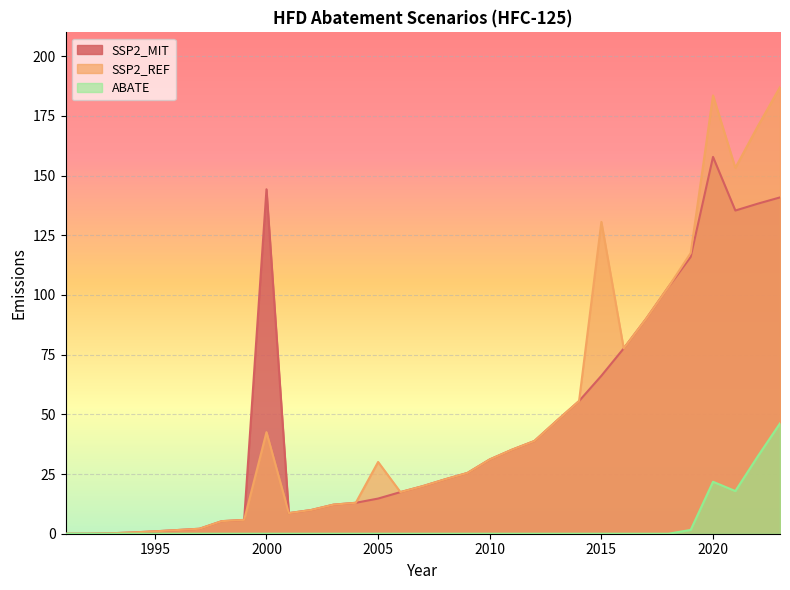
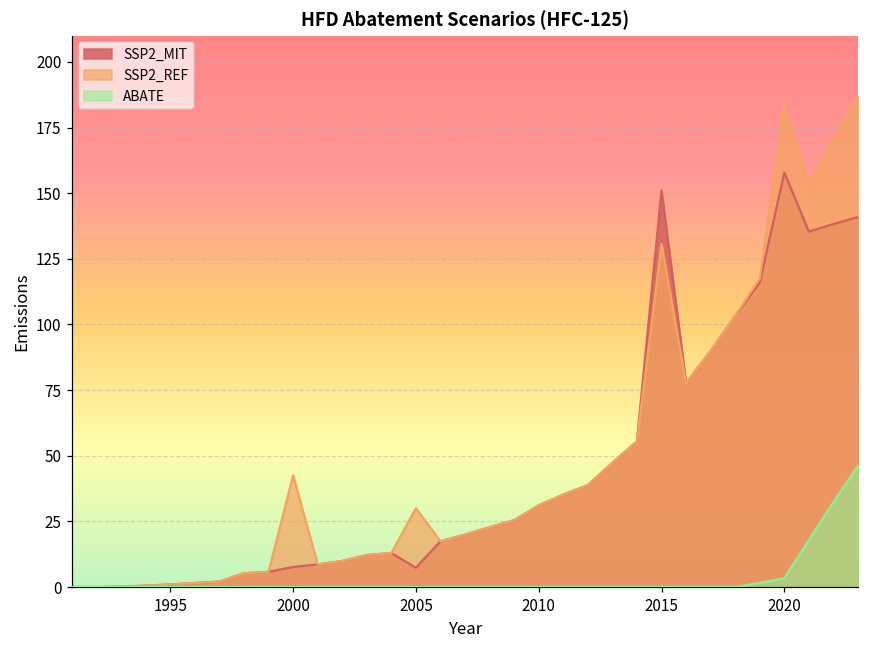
SSP2_MIT, 2000: 144 -> 8
SSP2_MIT, 2005: 15 -> 7
SSP2_MIT, 2015: 66 -> 151
ABATE, 2020: 22 -> 3
